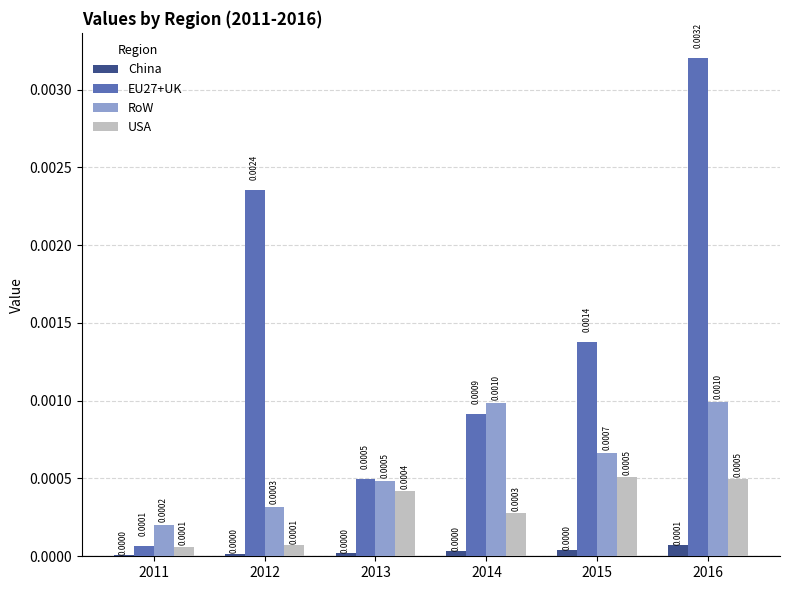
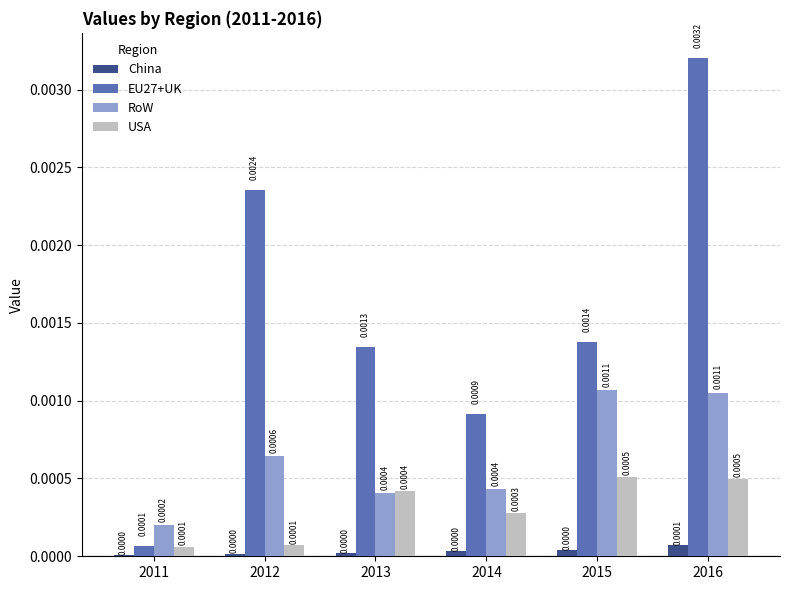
RoW, 2012: 0.0003 -> 0.0006
EU27+UK, 2013: 0.0005 -> 0.0013
RoW, 2013: 0.0005 -> 0.0004
RoW, 2014: 0.0010 -> 0.0004
RoW, 2015: 0.0007 -> 0.0011
RoW, 2016: 0.0010 -> 0.0011
